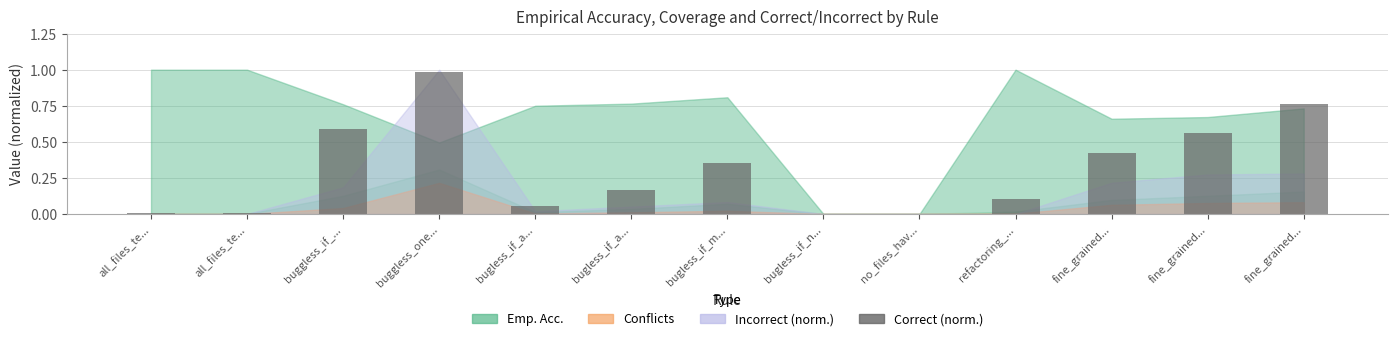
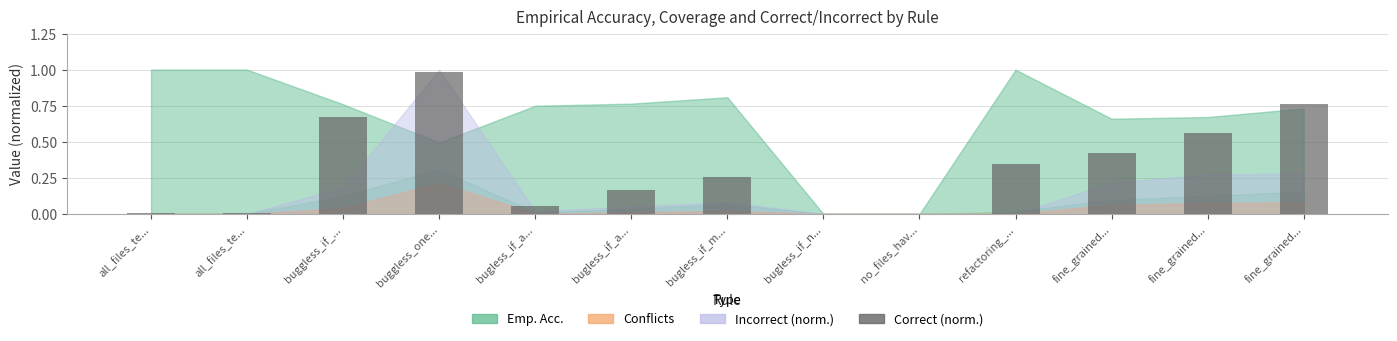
Correct (norm.), buggless_if_...: 0.59 -> 0.68
Correct (norm.), bugless_if_m...: 0.35 -> 0.25
Correct (norm.), refactoring_...: 0.10 -> 0.34
